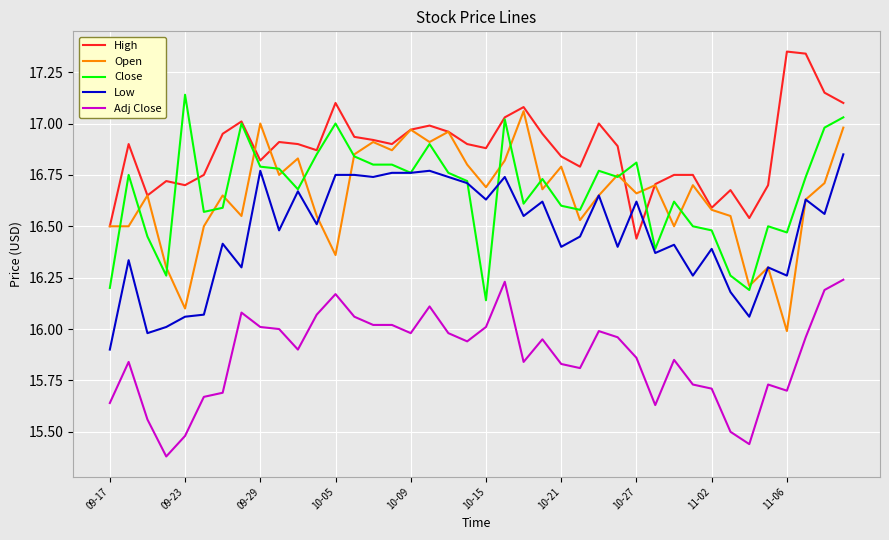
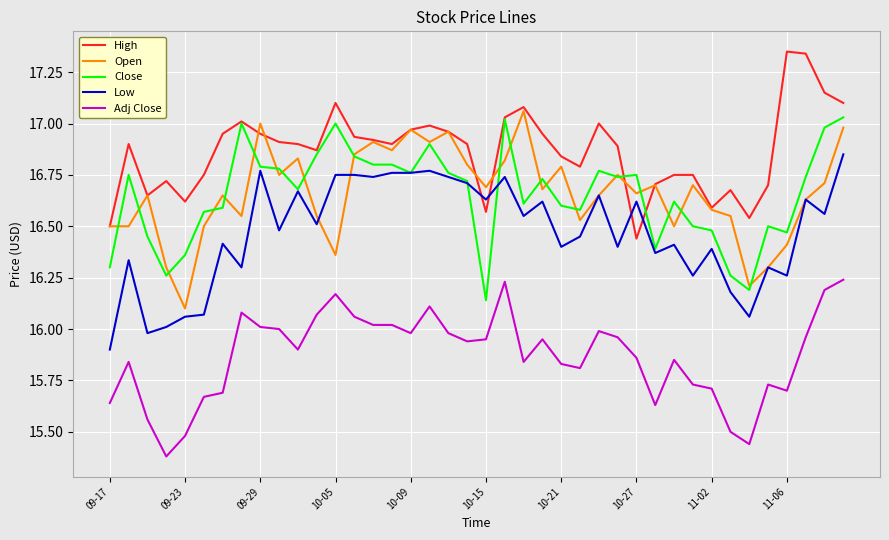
Close, 09-17: 16.2 -> 16.3
High, 09-23: 16.70 -> 16.62
Close, 09-23: 17.14 -> 16.36
High, 09-29: 16.82 -> 16.95
High, 10-15: 16.88 -> 16.57
Adj Close, 10-15: 16.01 -> 15.95
Close, 10-27: 16.81 -> 16.75
Open, 11-06: 15.99 -> 16.41
